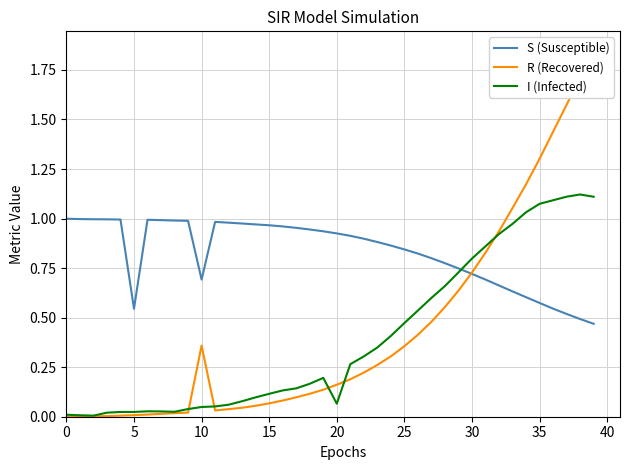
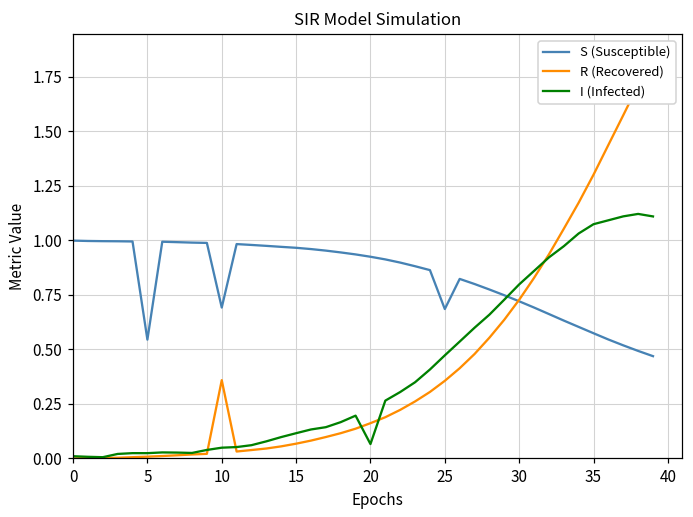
S (Susceptible), 25: 0.84 -> 0.69
